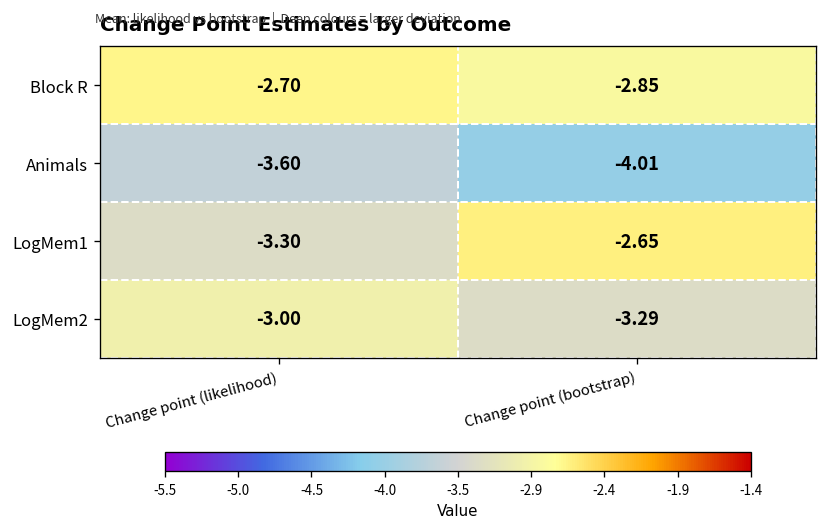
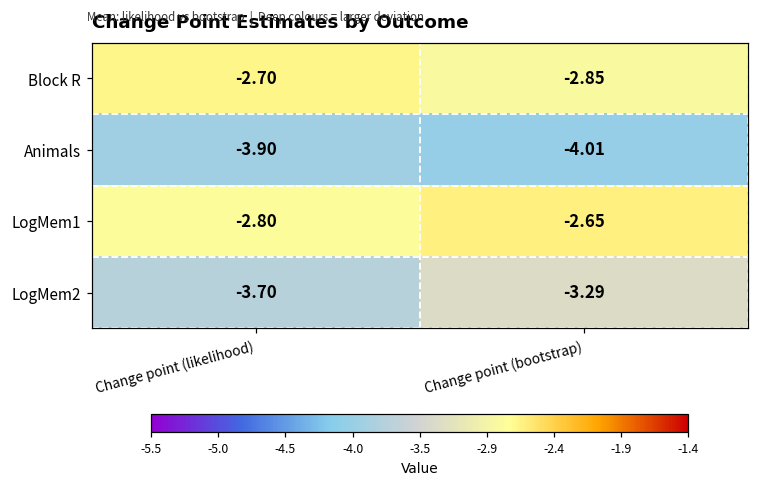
Animals, Change point (likelihood): -3.60 -> -3.90
LogMem1, Change point (likelihood): -3.30 -> -2.80
LogMem2, Change point (likelihood): -3.00 -> -3.70
